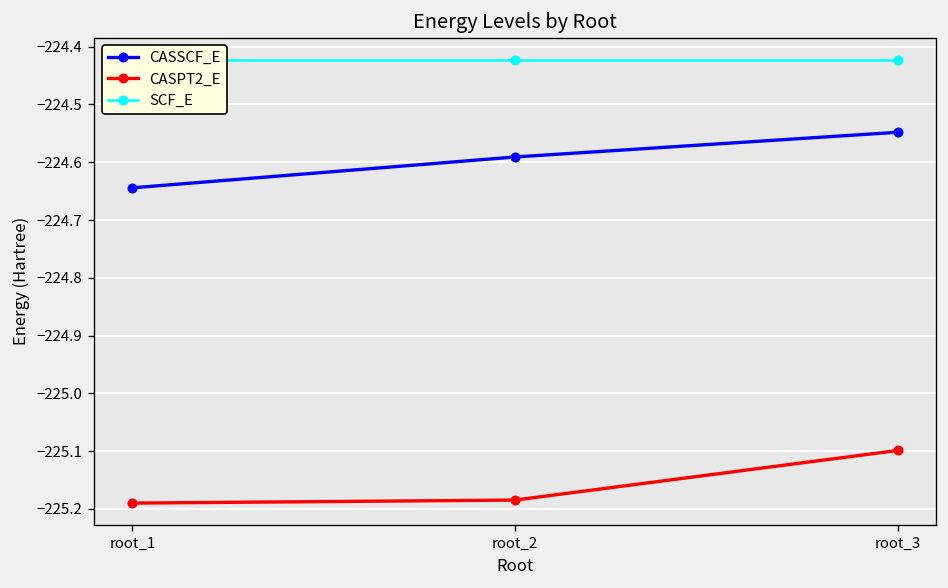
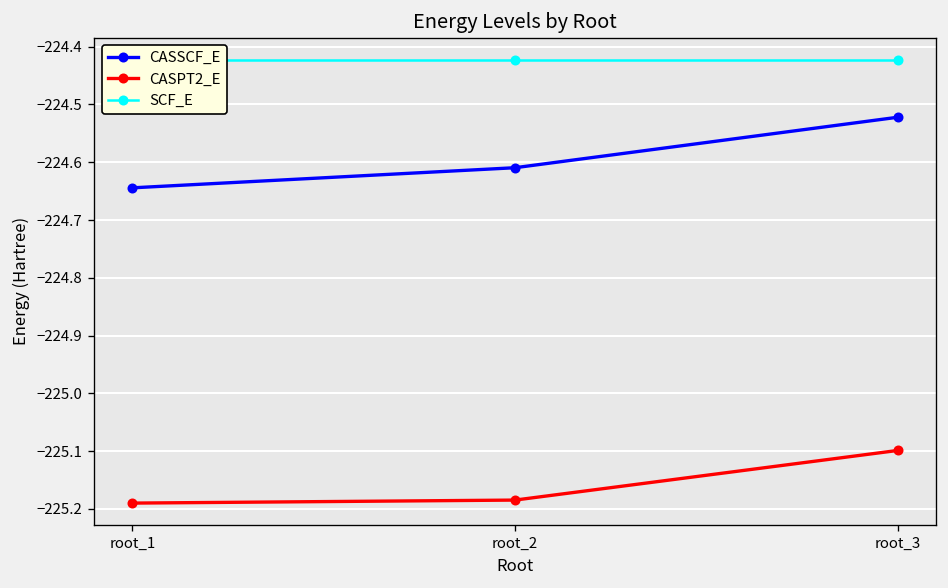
CASSCF_E, root_2: -224.59 -> -224.61
CASSCF_E, root_3: -224.55 -> -224.52
